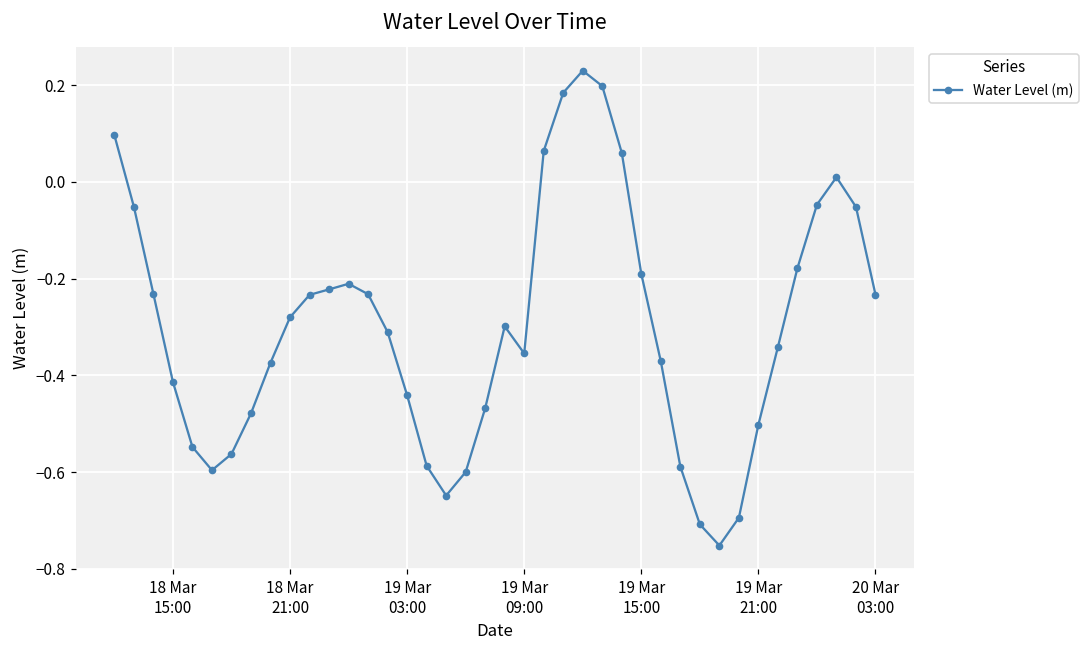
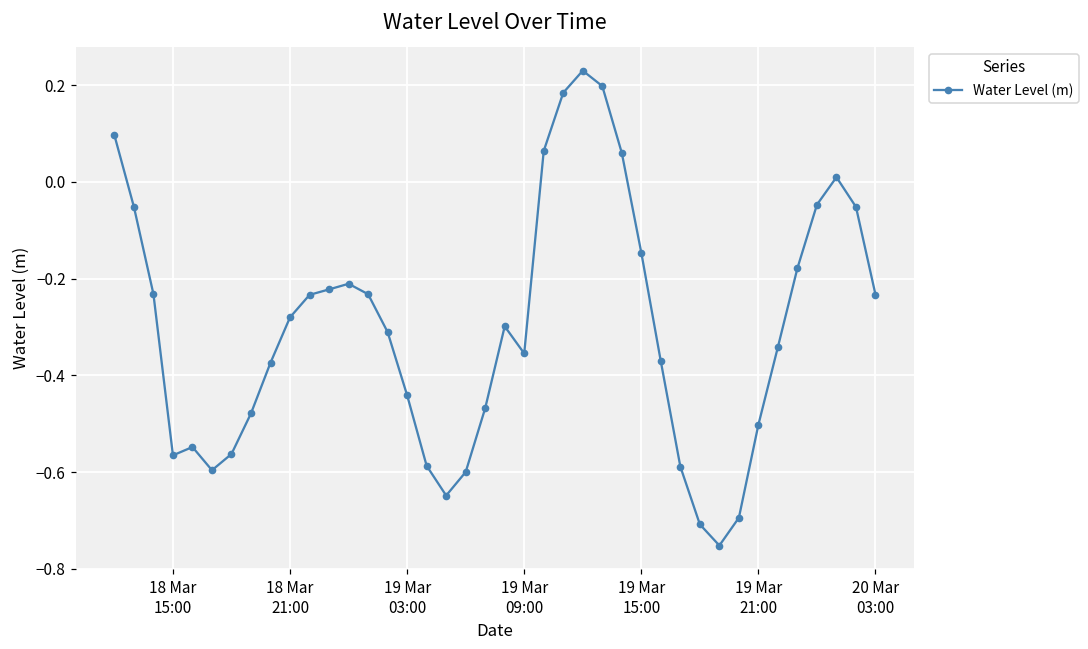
18 Mar 15:00: -0.41 -> -0.57
19 Mar 15:00: -0.19 -> -0.15
